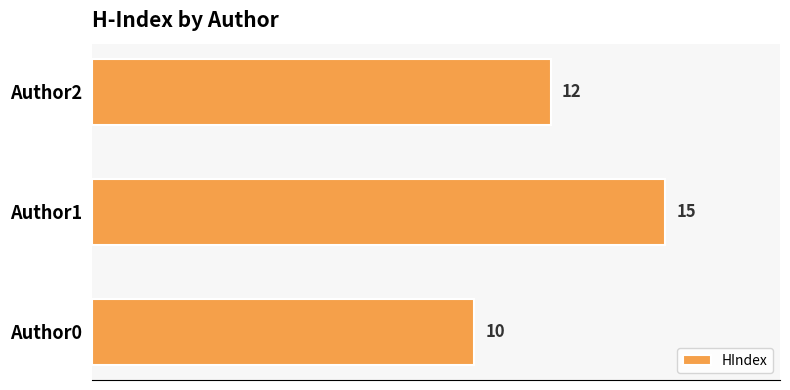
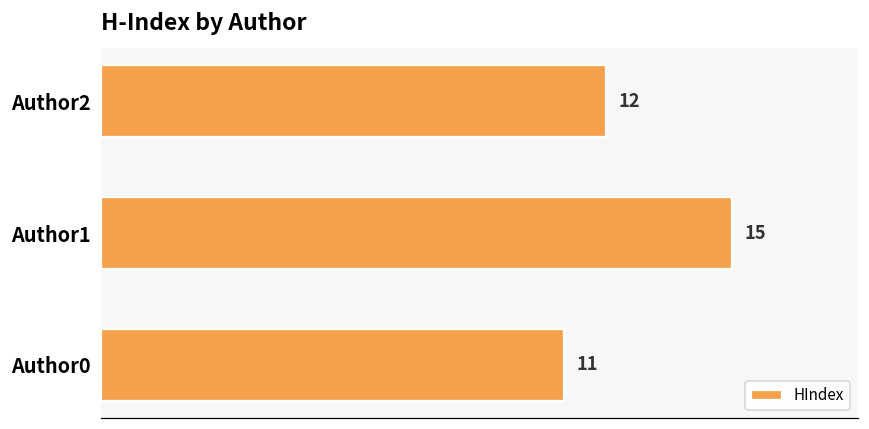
Author0: 10 -> 11
